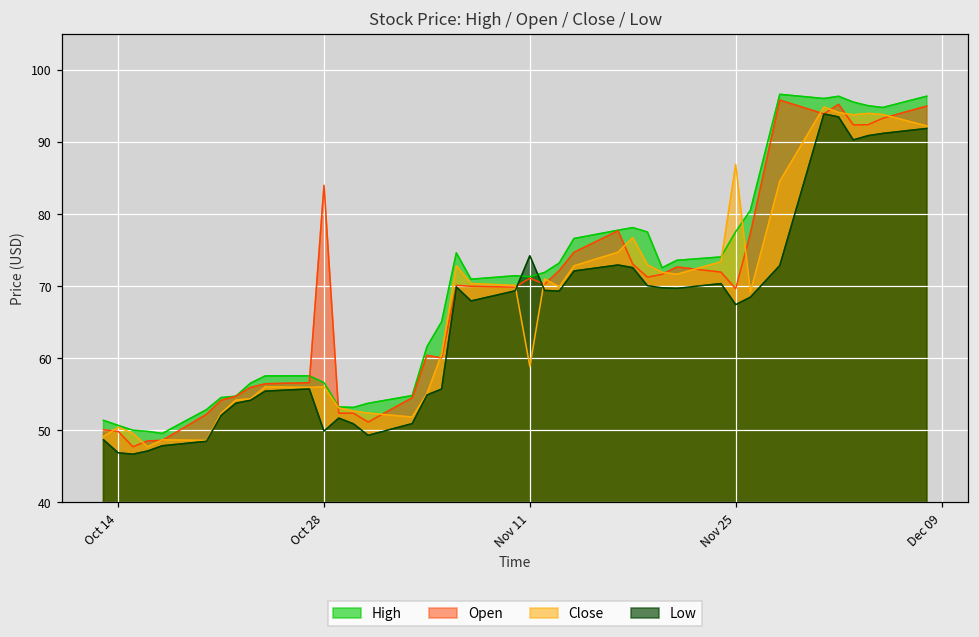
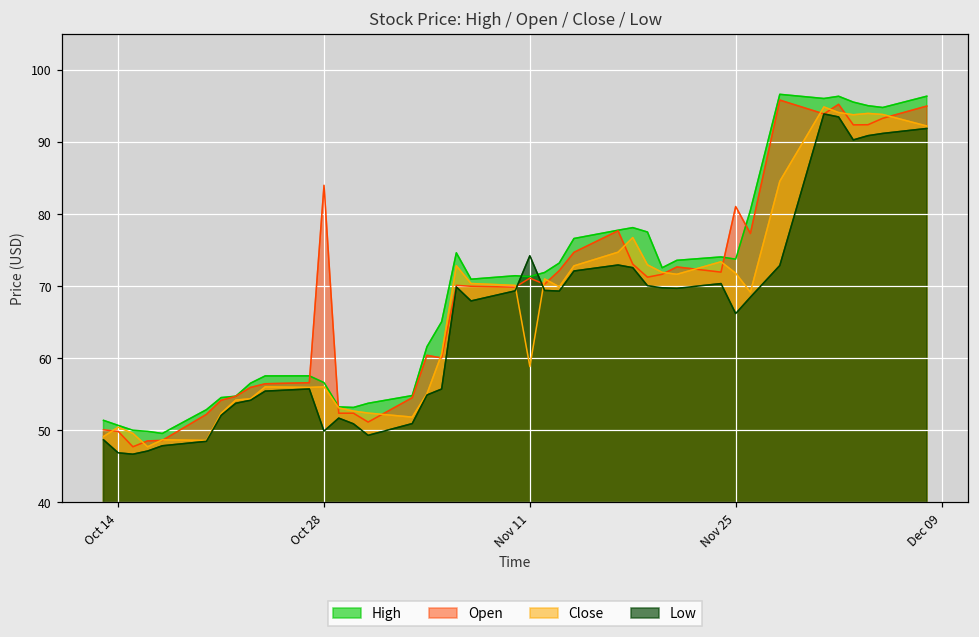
High, Nov 25: 78 -> 74
Open, Nov 25: 70 -> 81
Close, Nov 25: 87 -> 72
Low, Nov 25: 67 -> 66
